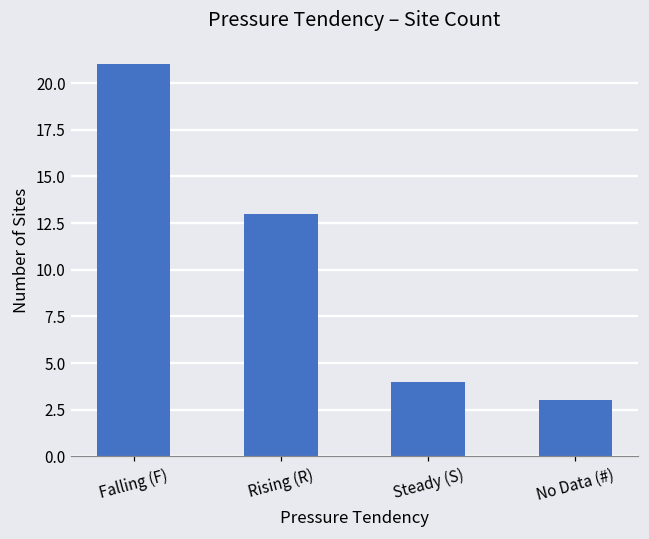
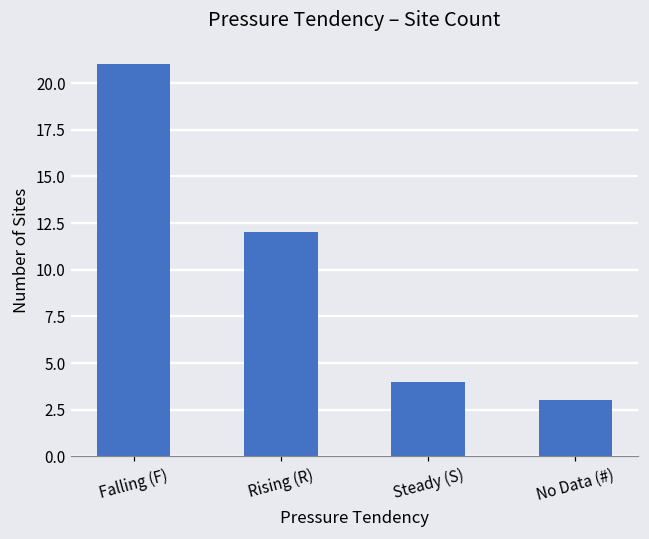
Rising (R): 13 -> 12
